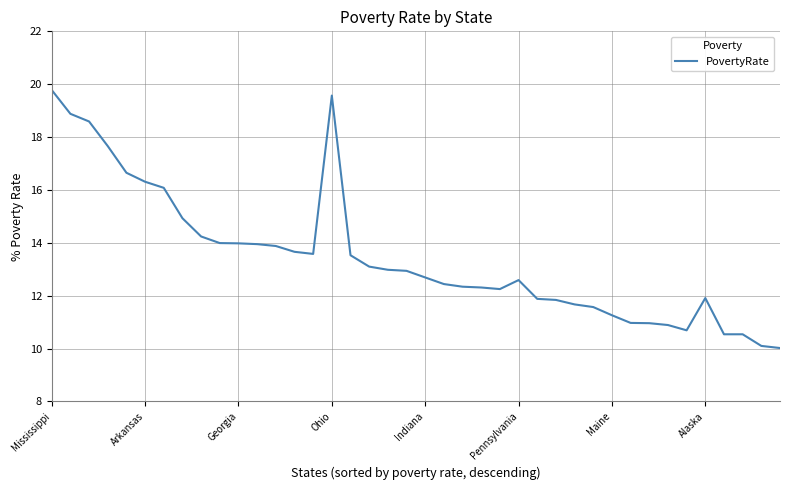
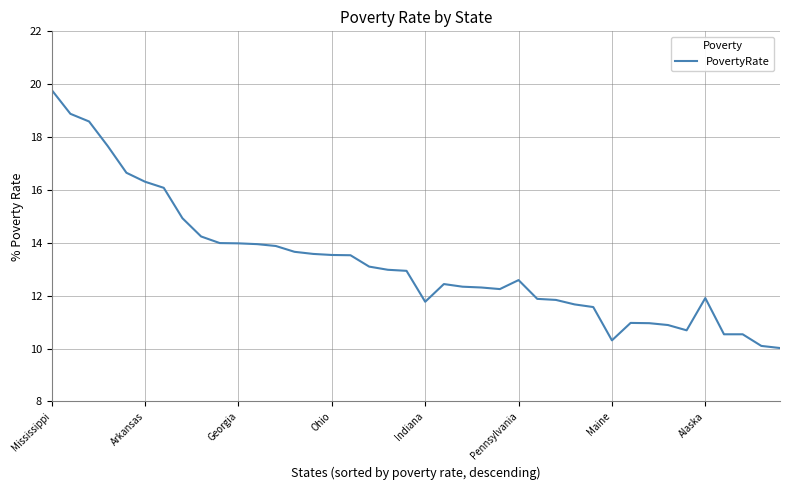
Ohio: 19.6 -> 13.5
Indiana: 12.7 -> 11.8
Maine: 11.3 -> 10.3
